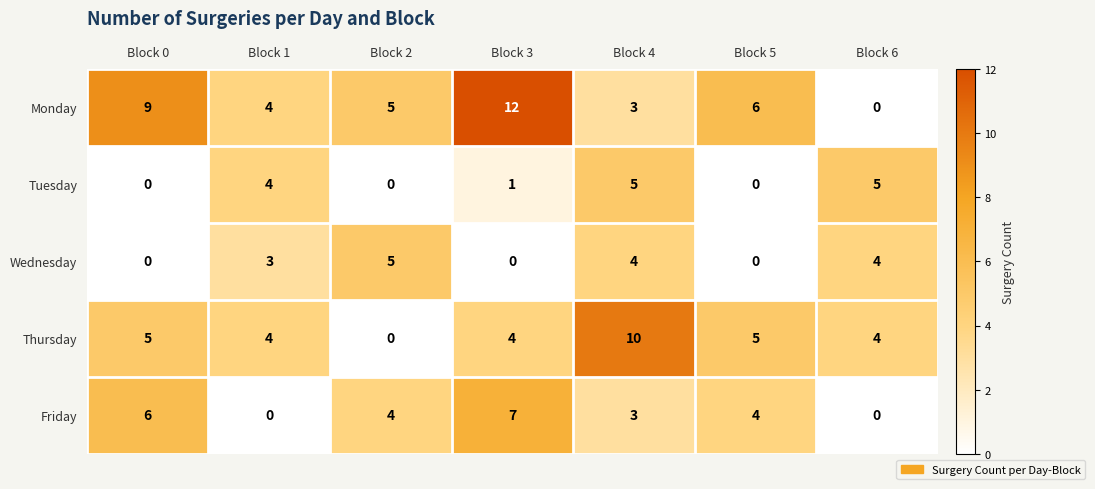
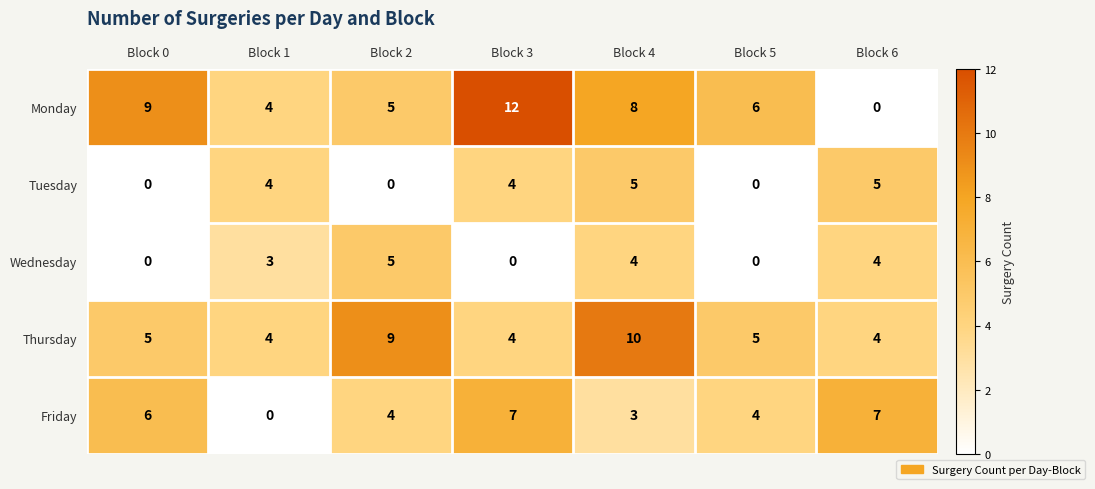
Monday, Block 4: 3 -> 8
Tuesday, Block 3: 1 -> 4
Thursday, Block 2: 0 -> 9
Friday, Block 6: 0 -> 7
